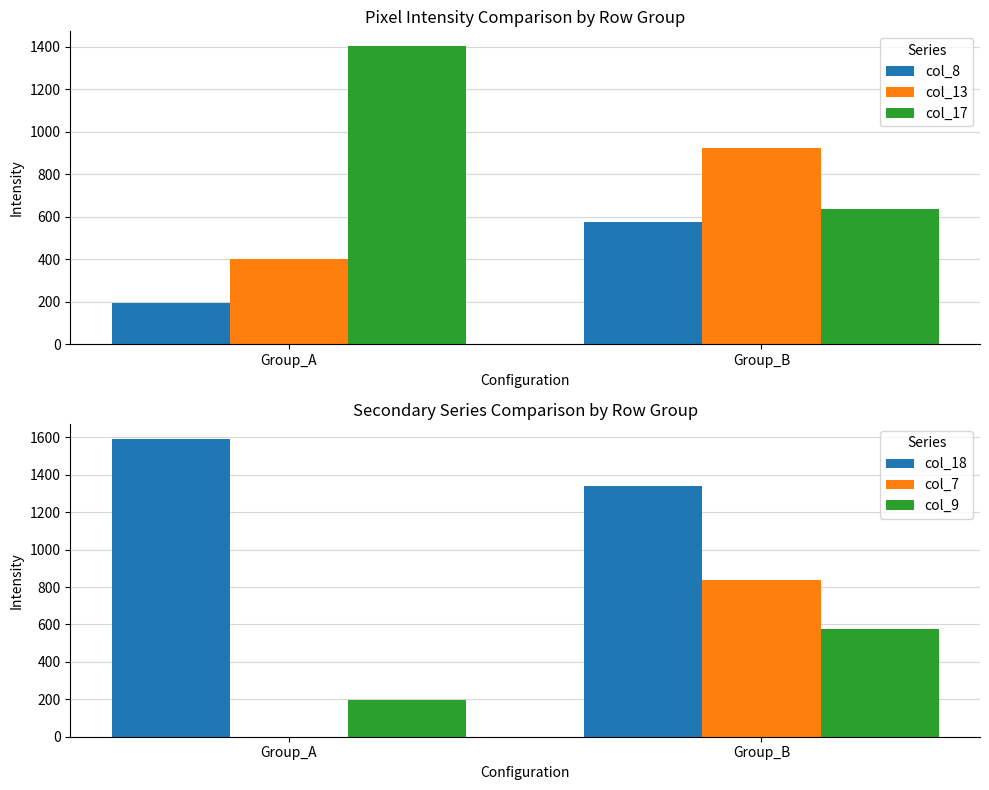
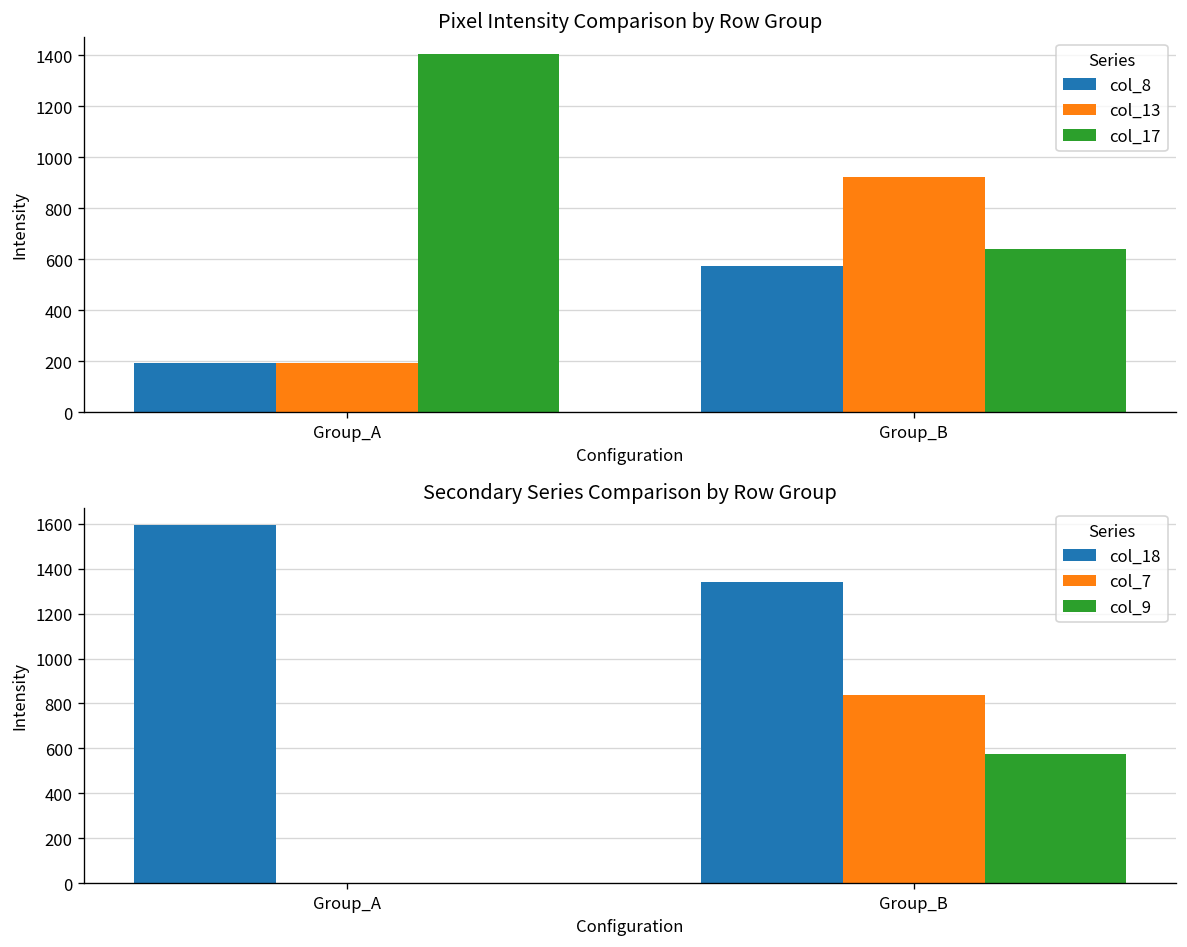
Pixel Intensity Comparison by Row Group, col_13, Group_A: 400 -> 190
Secondary Series Comparison by Row Group, col_9, Group_A: 200 -> 0
